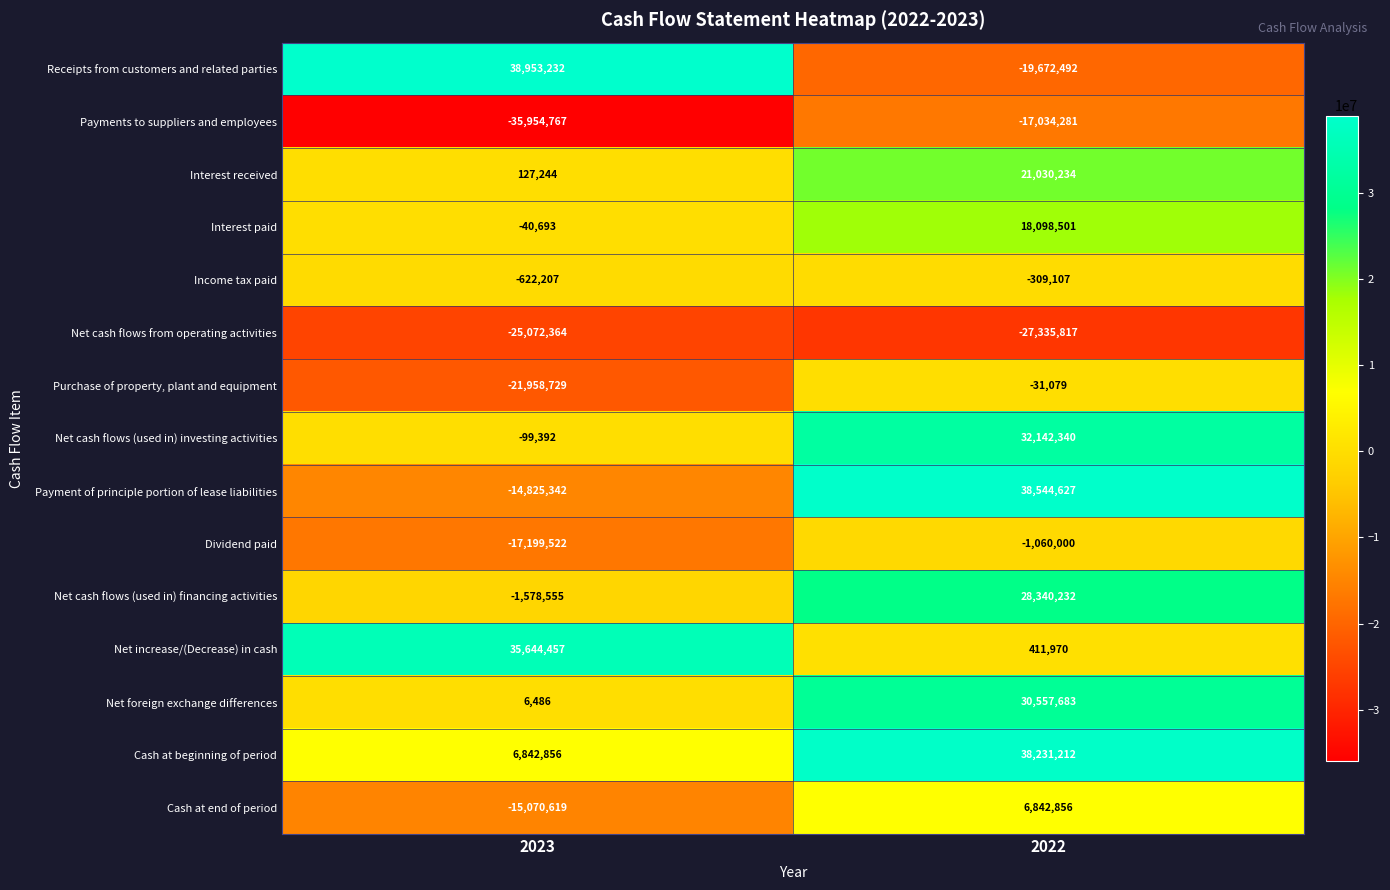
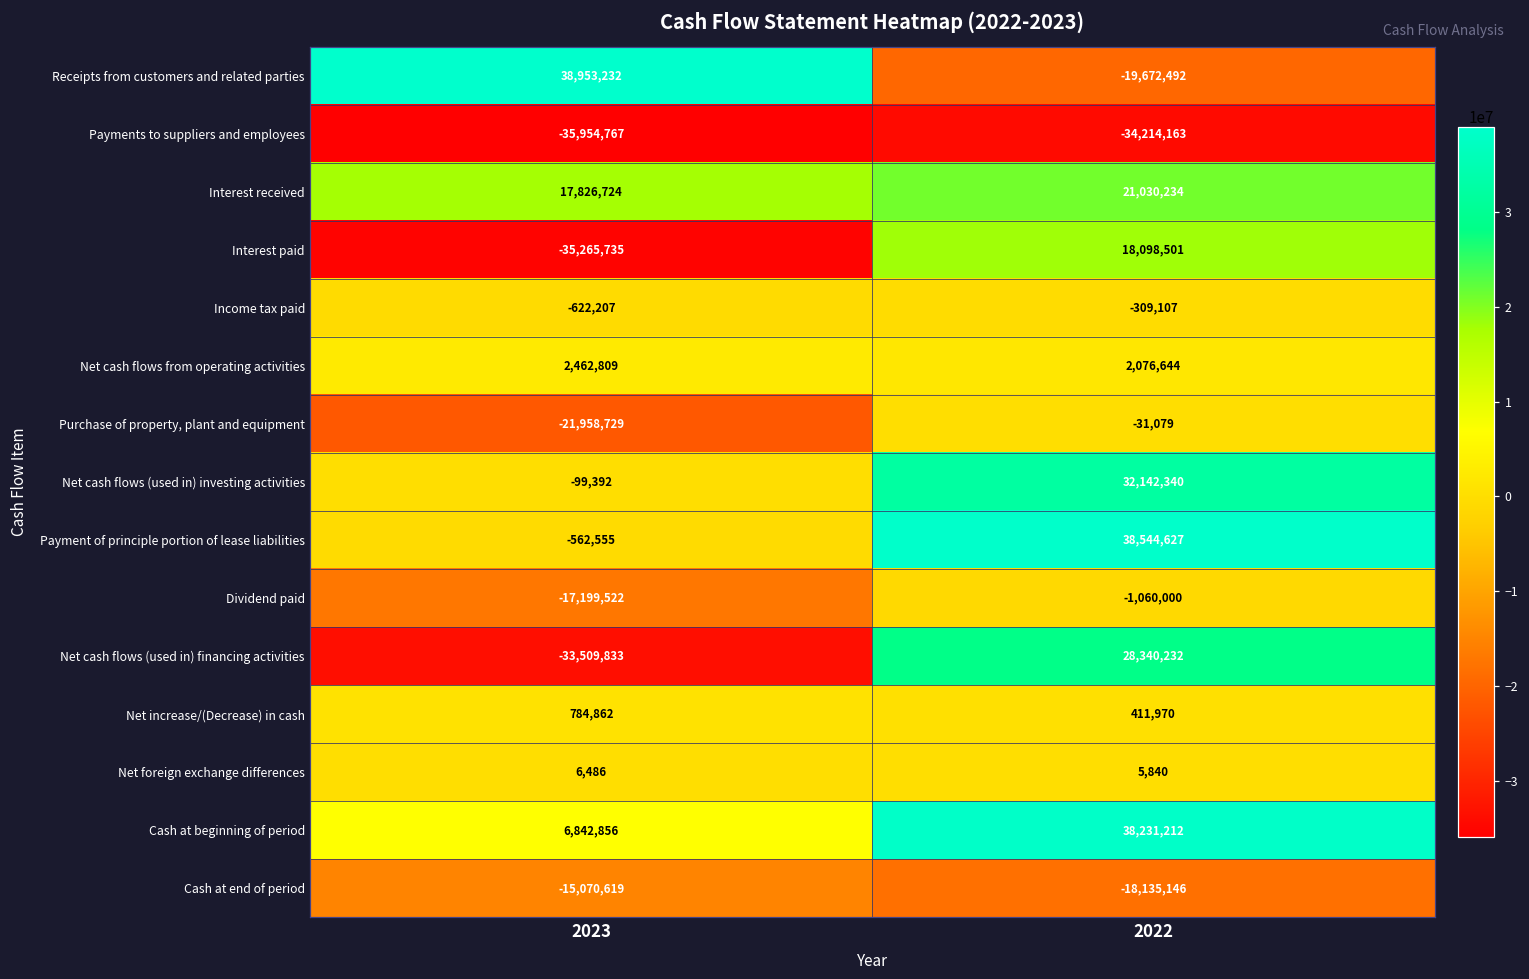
Payments to suppliers and employees, 2022: -17,034,281 -> -34,214,163
Interest received, 2023: 127,244 -> 17,826,724
Interest paid, 2023: -40,693 -> -35,265,735
Net cash flows from operating activities, 2023: -25,072,364 -> 2,462,809
Net cash flows from operating activities, 2022: -27,335,817 -> 2,076,644
Payment of principle portion of lease liabilities, 2023: -14,825,342 -> -562,555
Net cash flows (used in) financing activities, 2023: -1,578,555 -> -33,509,833
Net increase/(Decrease) in cash, 2023: 35,644,457 -> 784,862
Net foreign exchange differences, 2022: 30,557,683 -> 5,840
Cash at end of period, 2022: 6,842,856 -> -18,135,146
